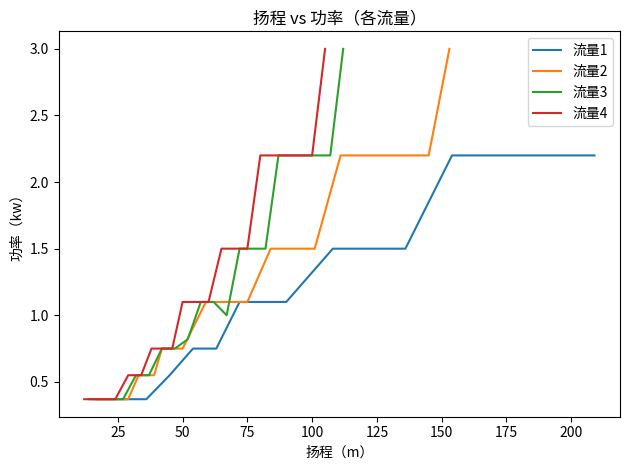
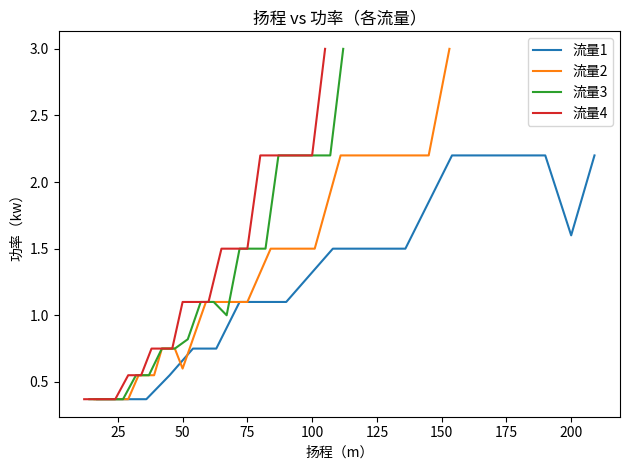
流量2, 50: 0.75 -> 0.60
流量1, 200: 2.2 -> 1.6
